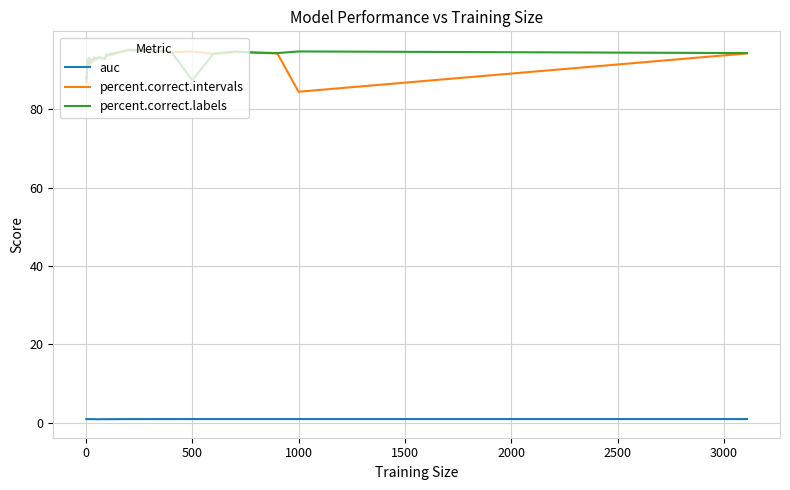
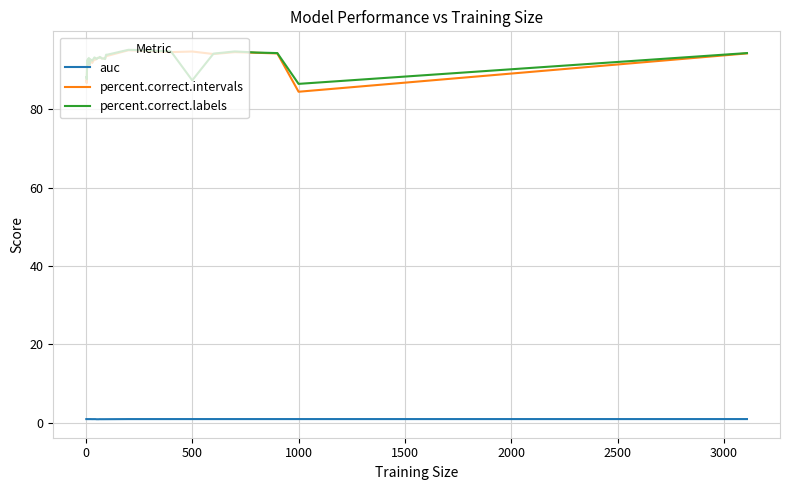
percent.correct.labels, 1000: 95 -> 86
